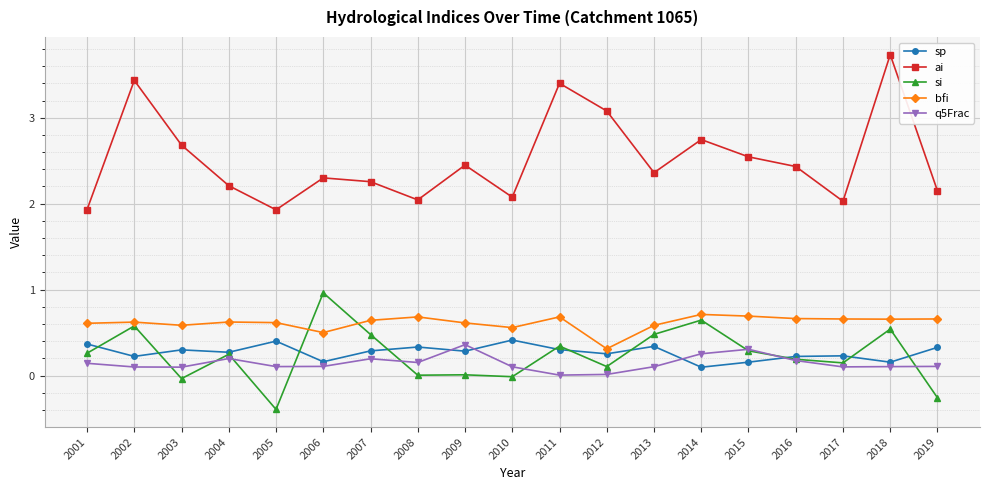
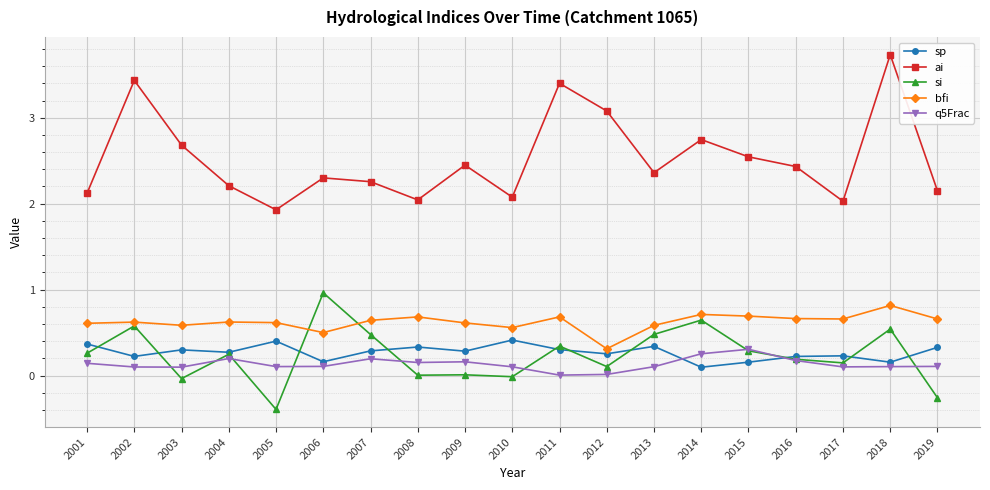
ai, 2001: 1.9 -> 2.1
q5Frac, 2009: 0.4 -> 0.2
bfi, 2018: 0.7 -> 0.8
